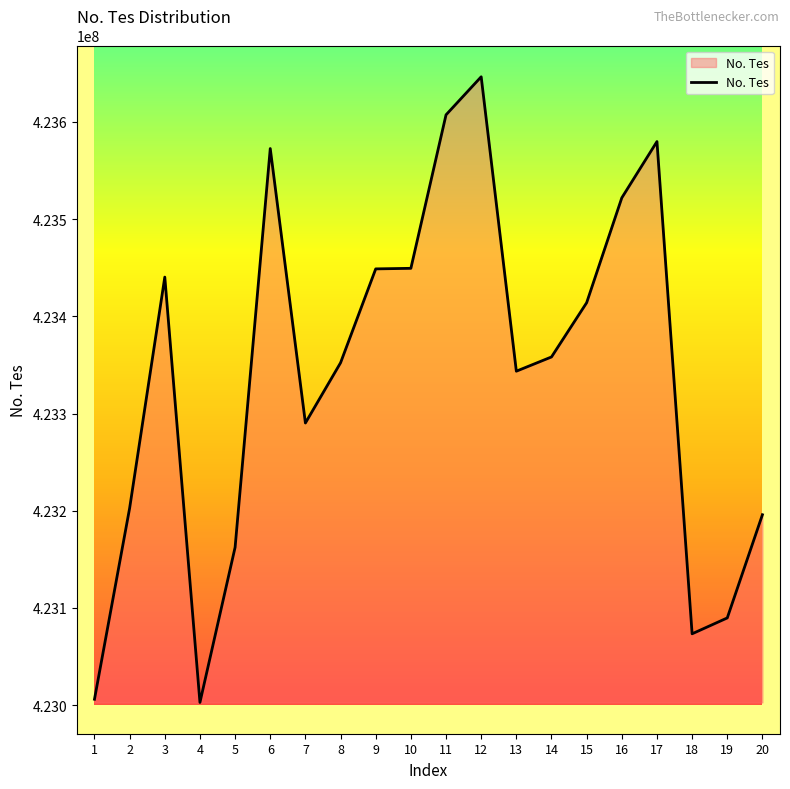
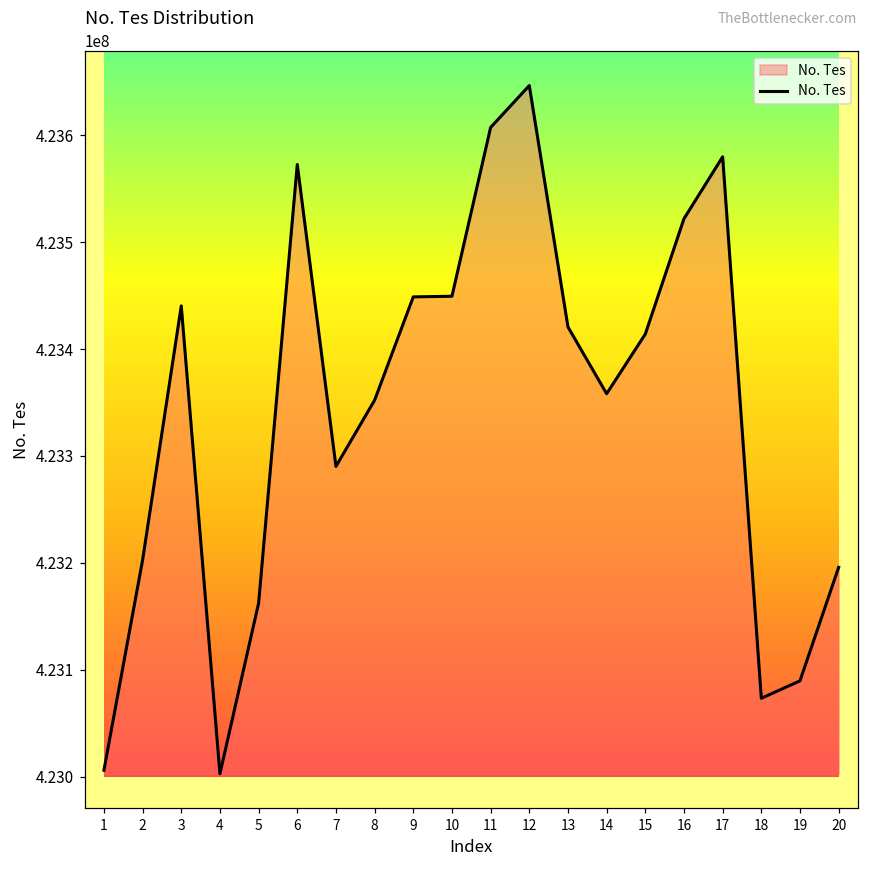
13: 423340000 -> 423420000
